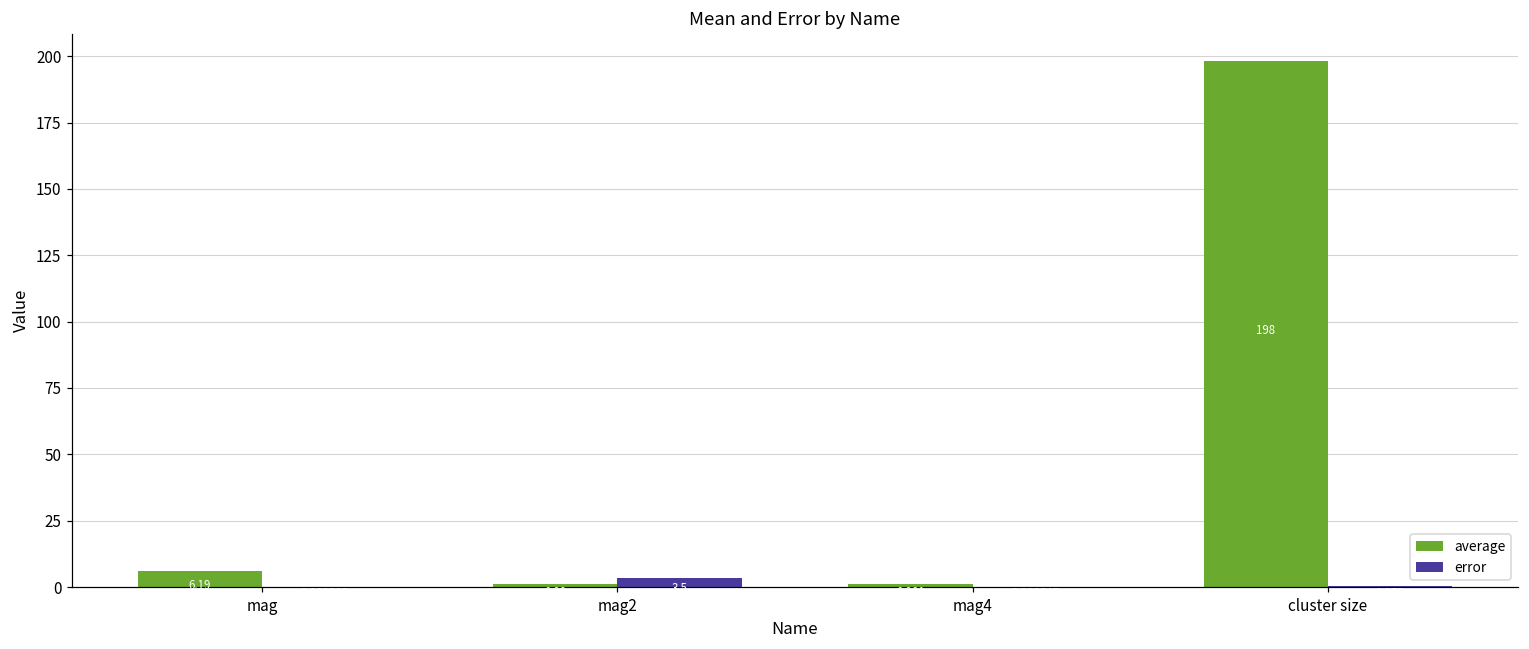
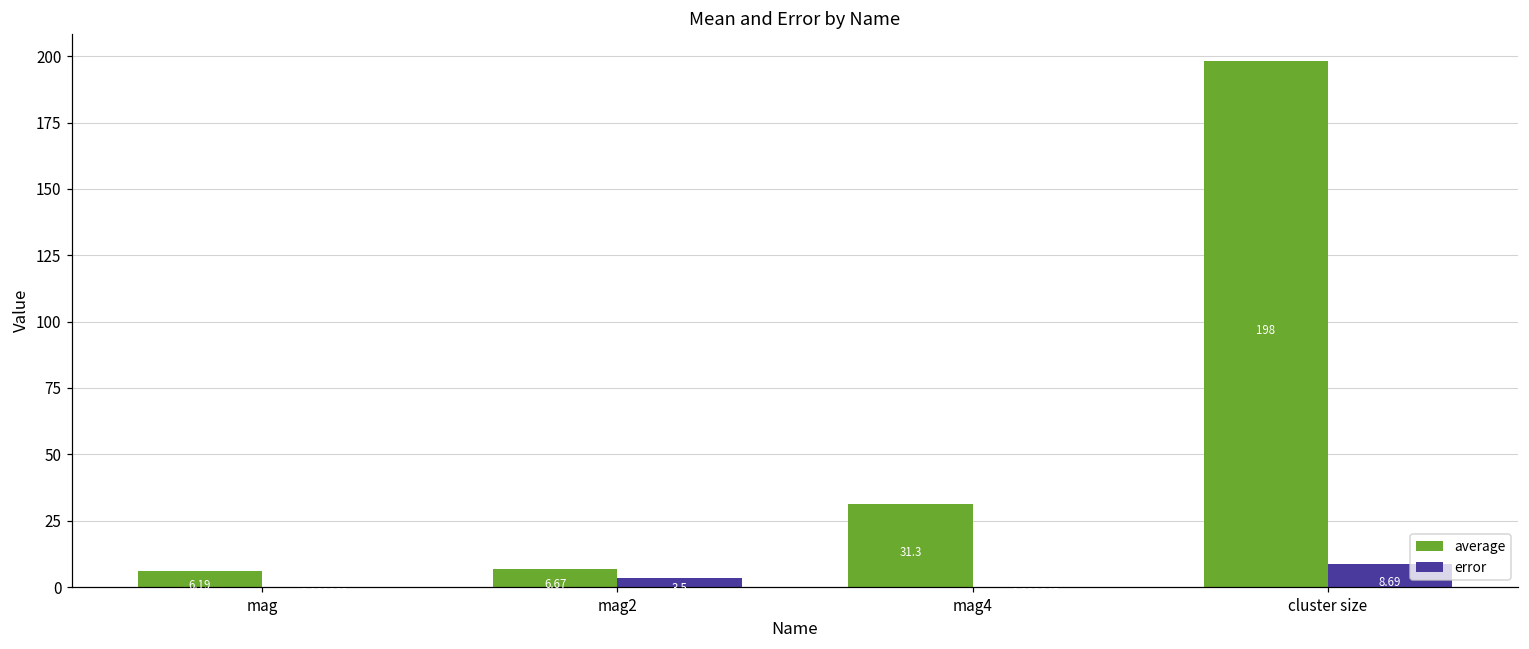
average, mag2: 1 -> 7
average, mag4: 1 -> 31
error, cluster size: 0 -> 9
